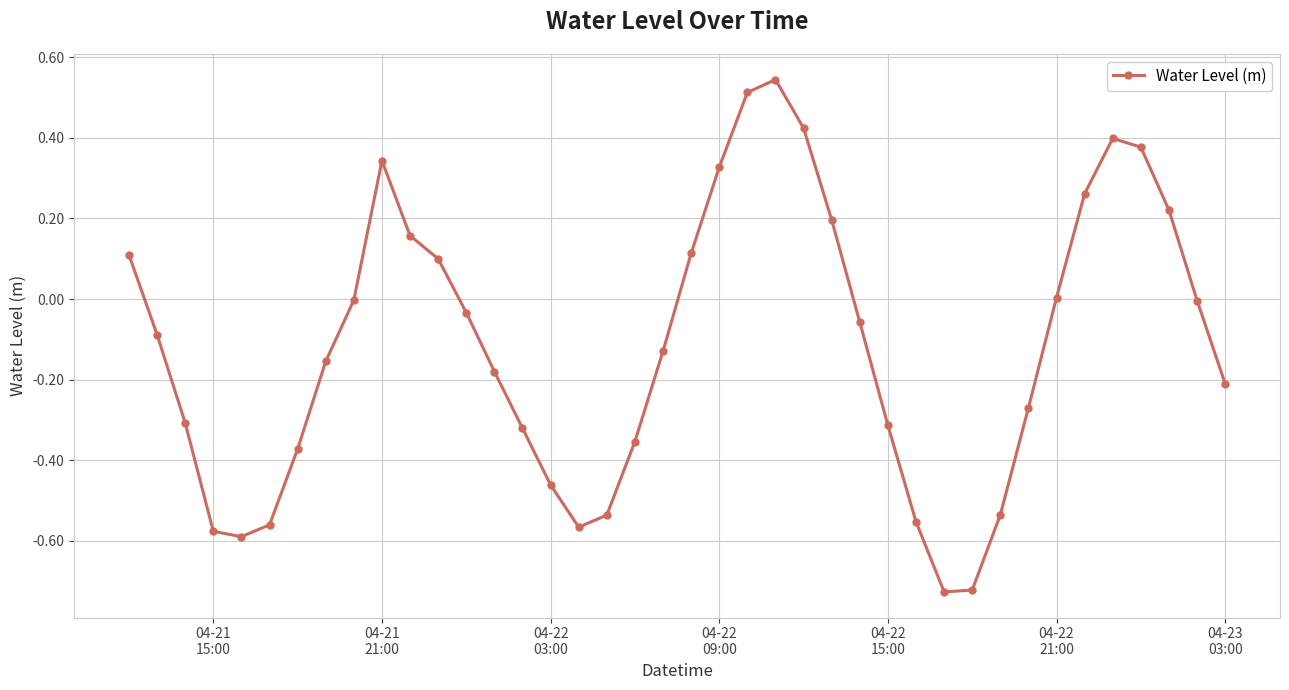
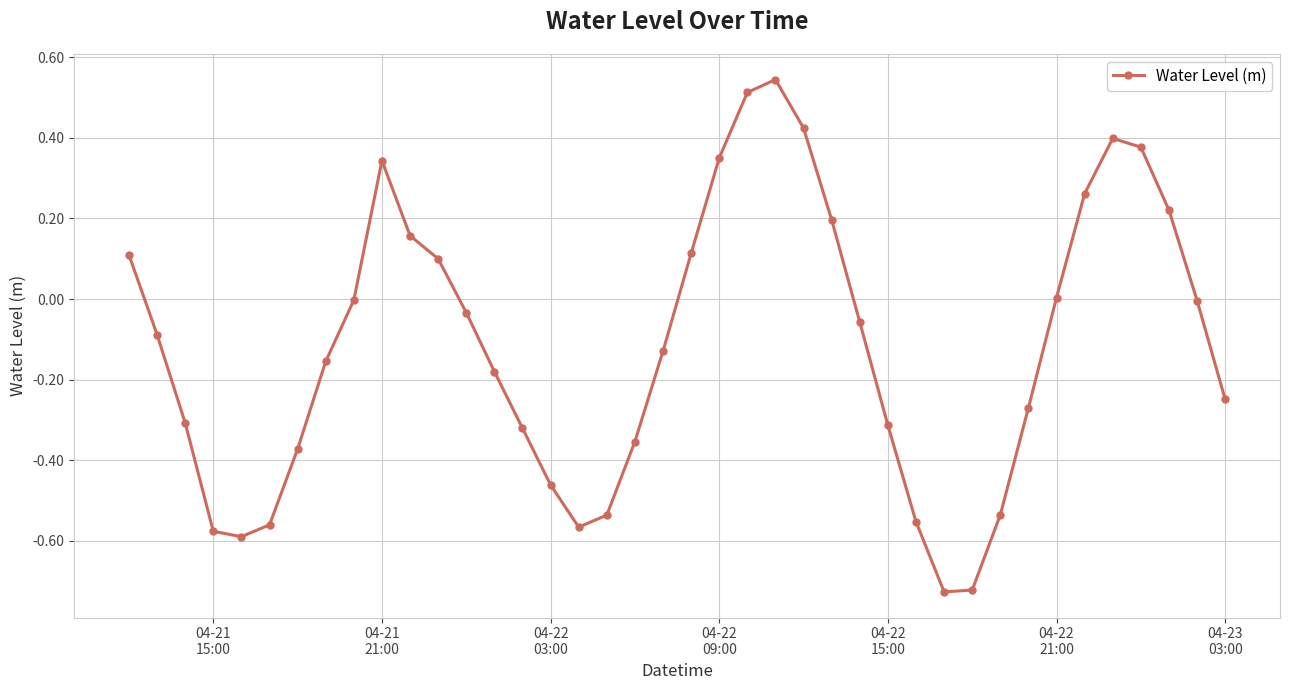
04-22 09:00: 0.33 -> 0.35
04-23 03:00: -0.21 -> -0.25
